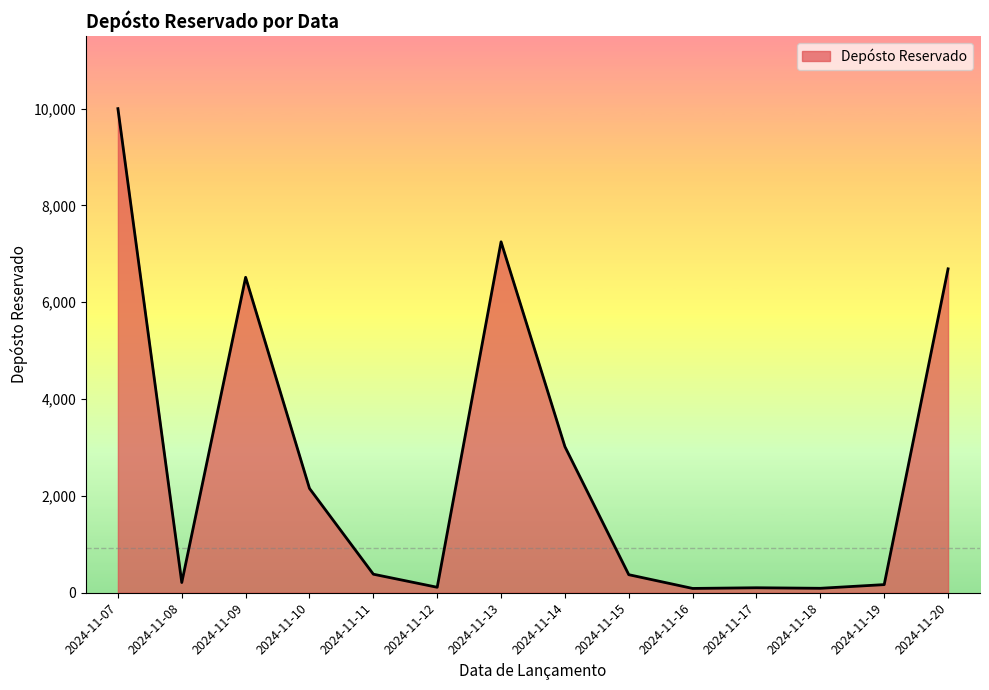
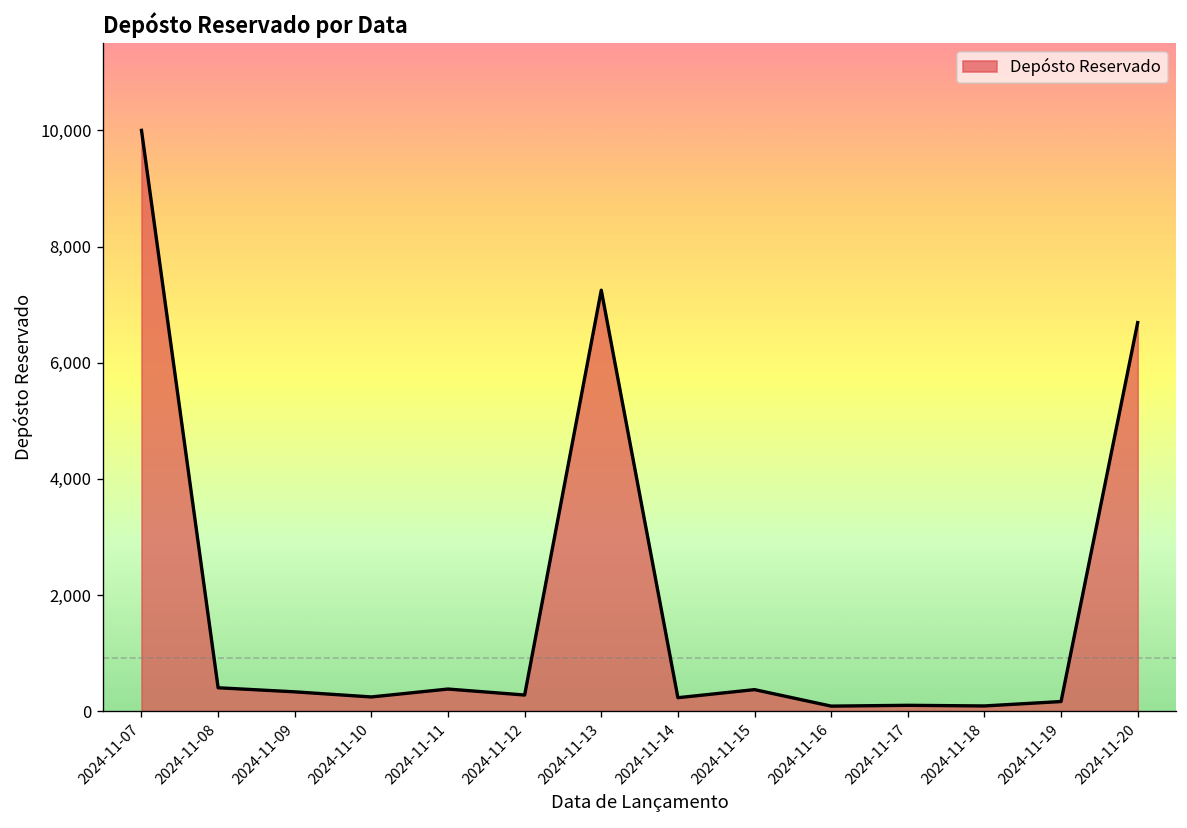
2024-11-08: 200 -> 400
2024-11-09: 6,500 -> 300
2024-11-10: 2,200 -> 200
2024-11-12: 100 -> 300
2024-11-14: 3,000 -> 200
